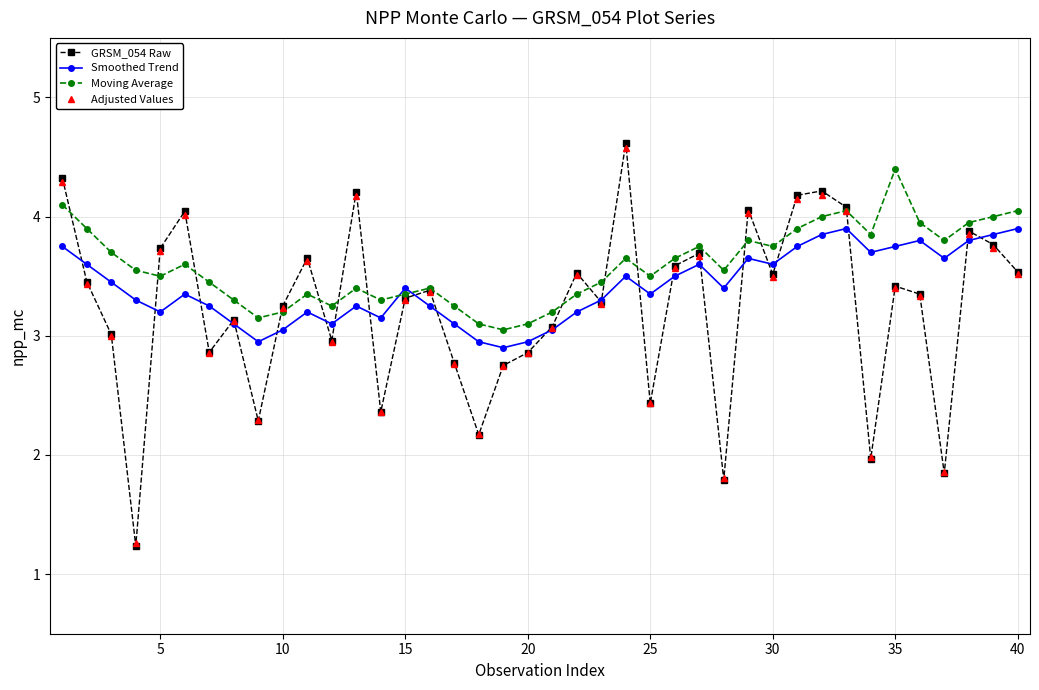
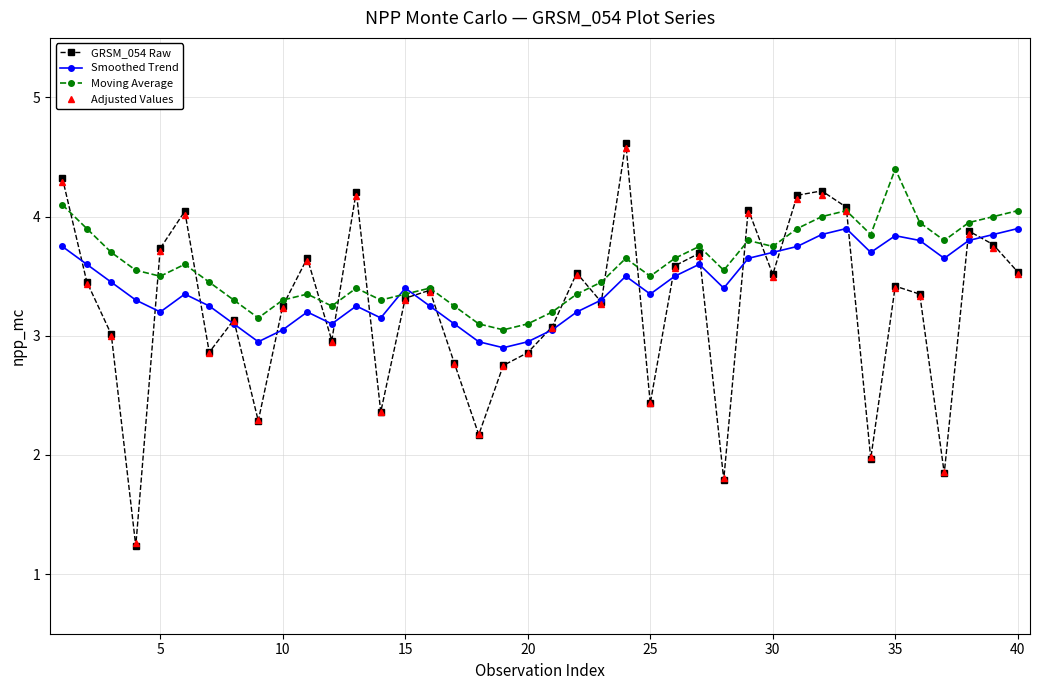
Moving Average, 10: 3.2 -> 3.3
Smoothed Trend, 30: 3.6 -> 3.7
Smoothed Trend, 35: 3.75 -> 3.84
